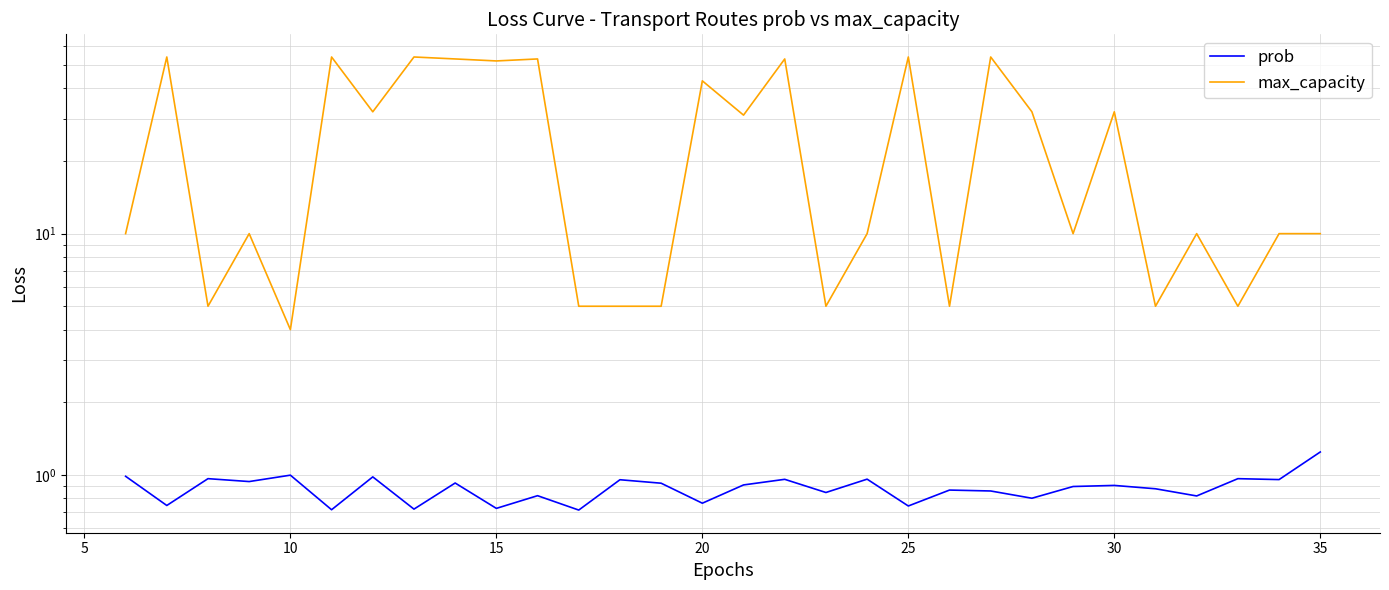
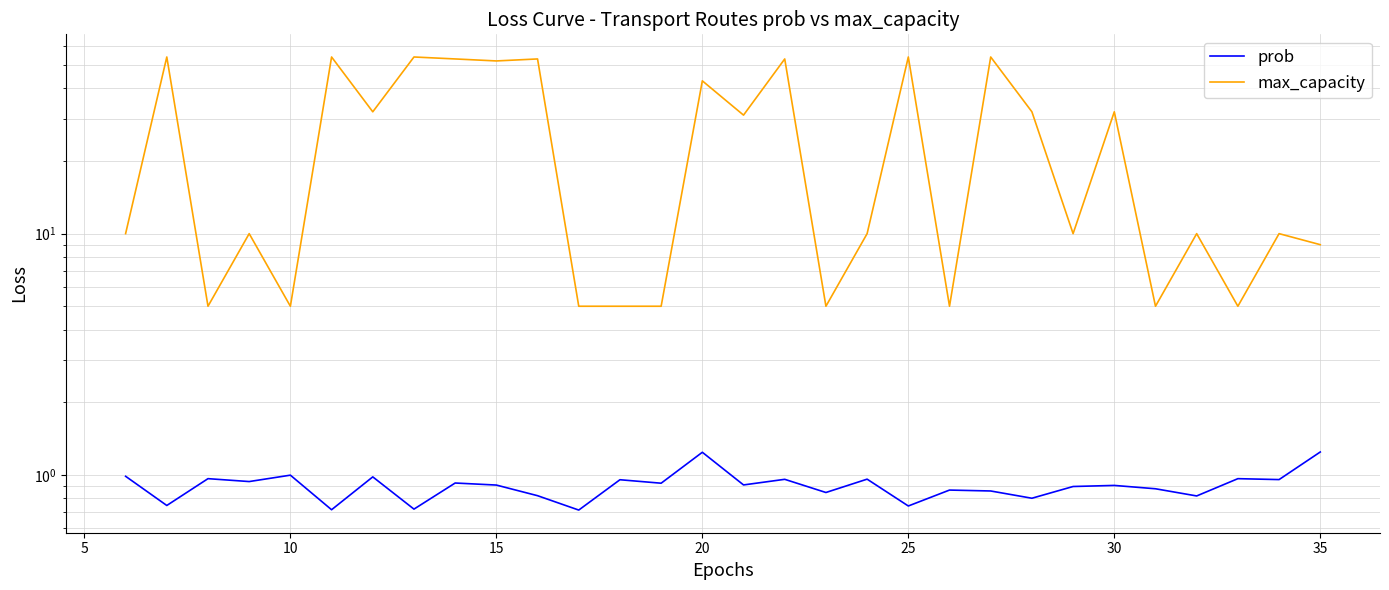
max_capacity, 10: 4 -> 5
prob, 15: 0.73 -> 0.91
prob, 20: 0.76 -> 1.2
max_capacity, 35: 10 -> 9
